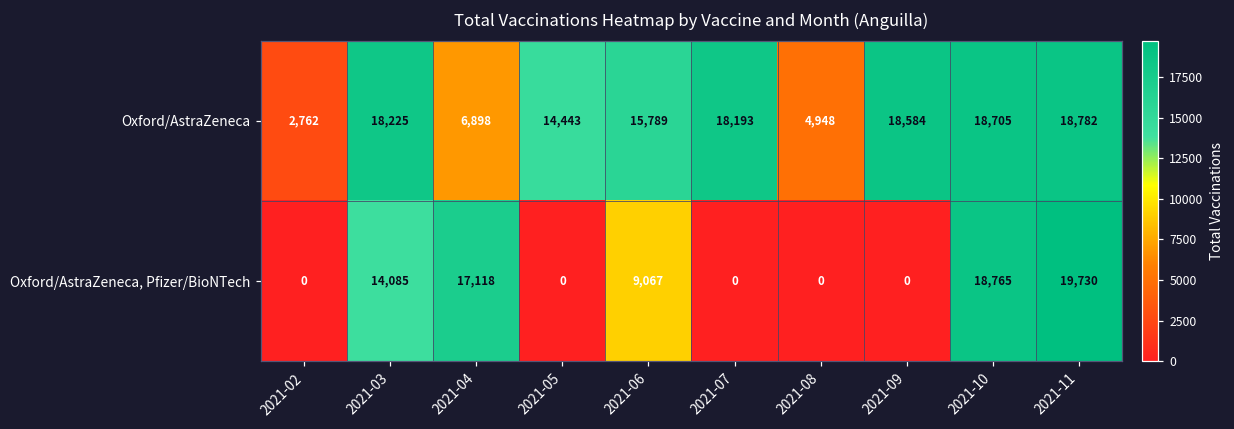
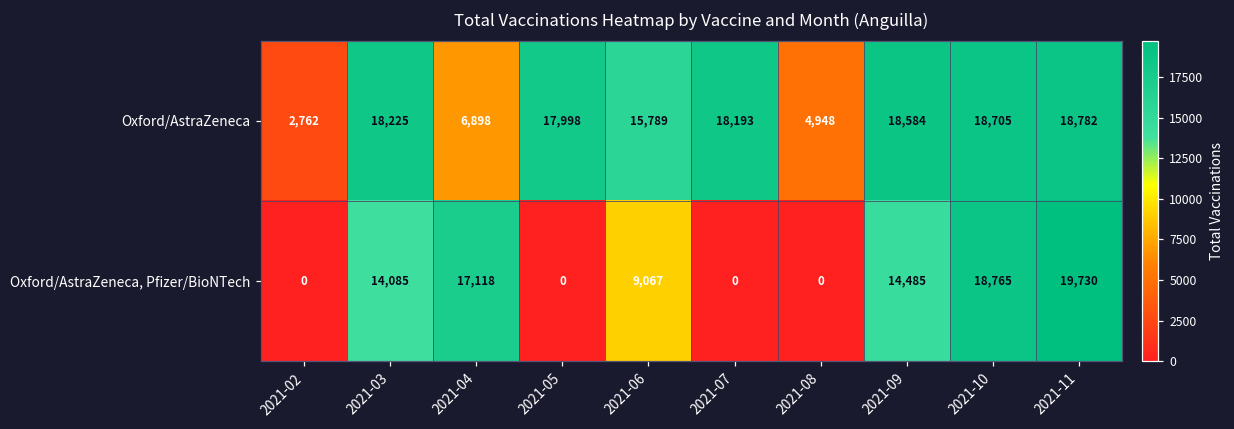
Oxford/AstraZeneca, 2021-05: 14,443 -> 17,998
Oxford/AstraZeneca, Pfizer/BioNTech, 2021-09: 0 -> 14,485
